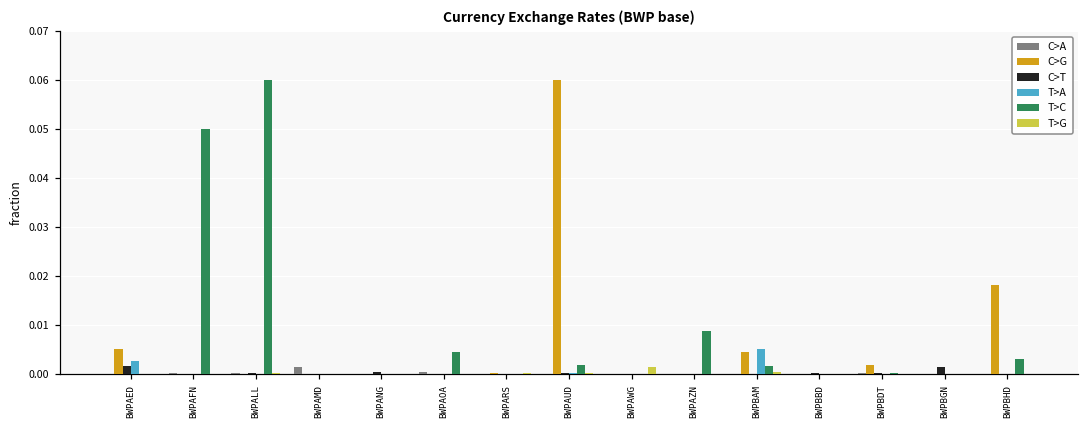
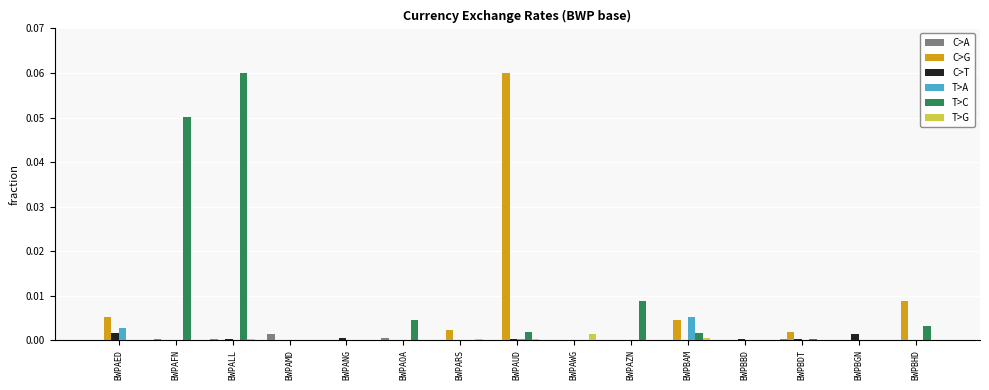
C>G, BWPARS: 0.000 -> 0.002
C>G, BWPBHD: 0.018 -> 0.009
